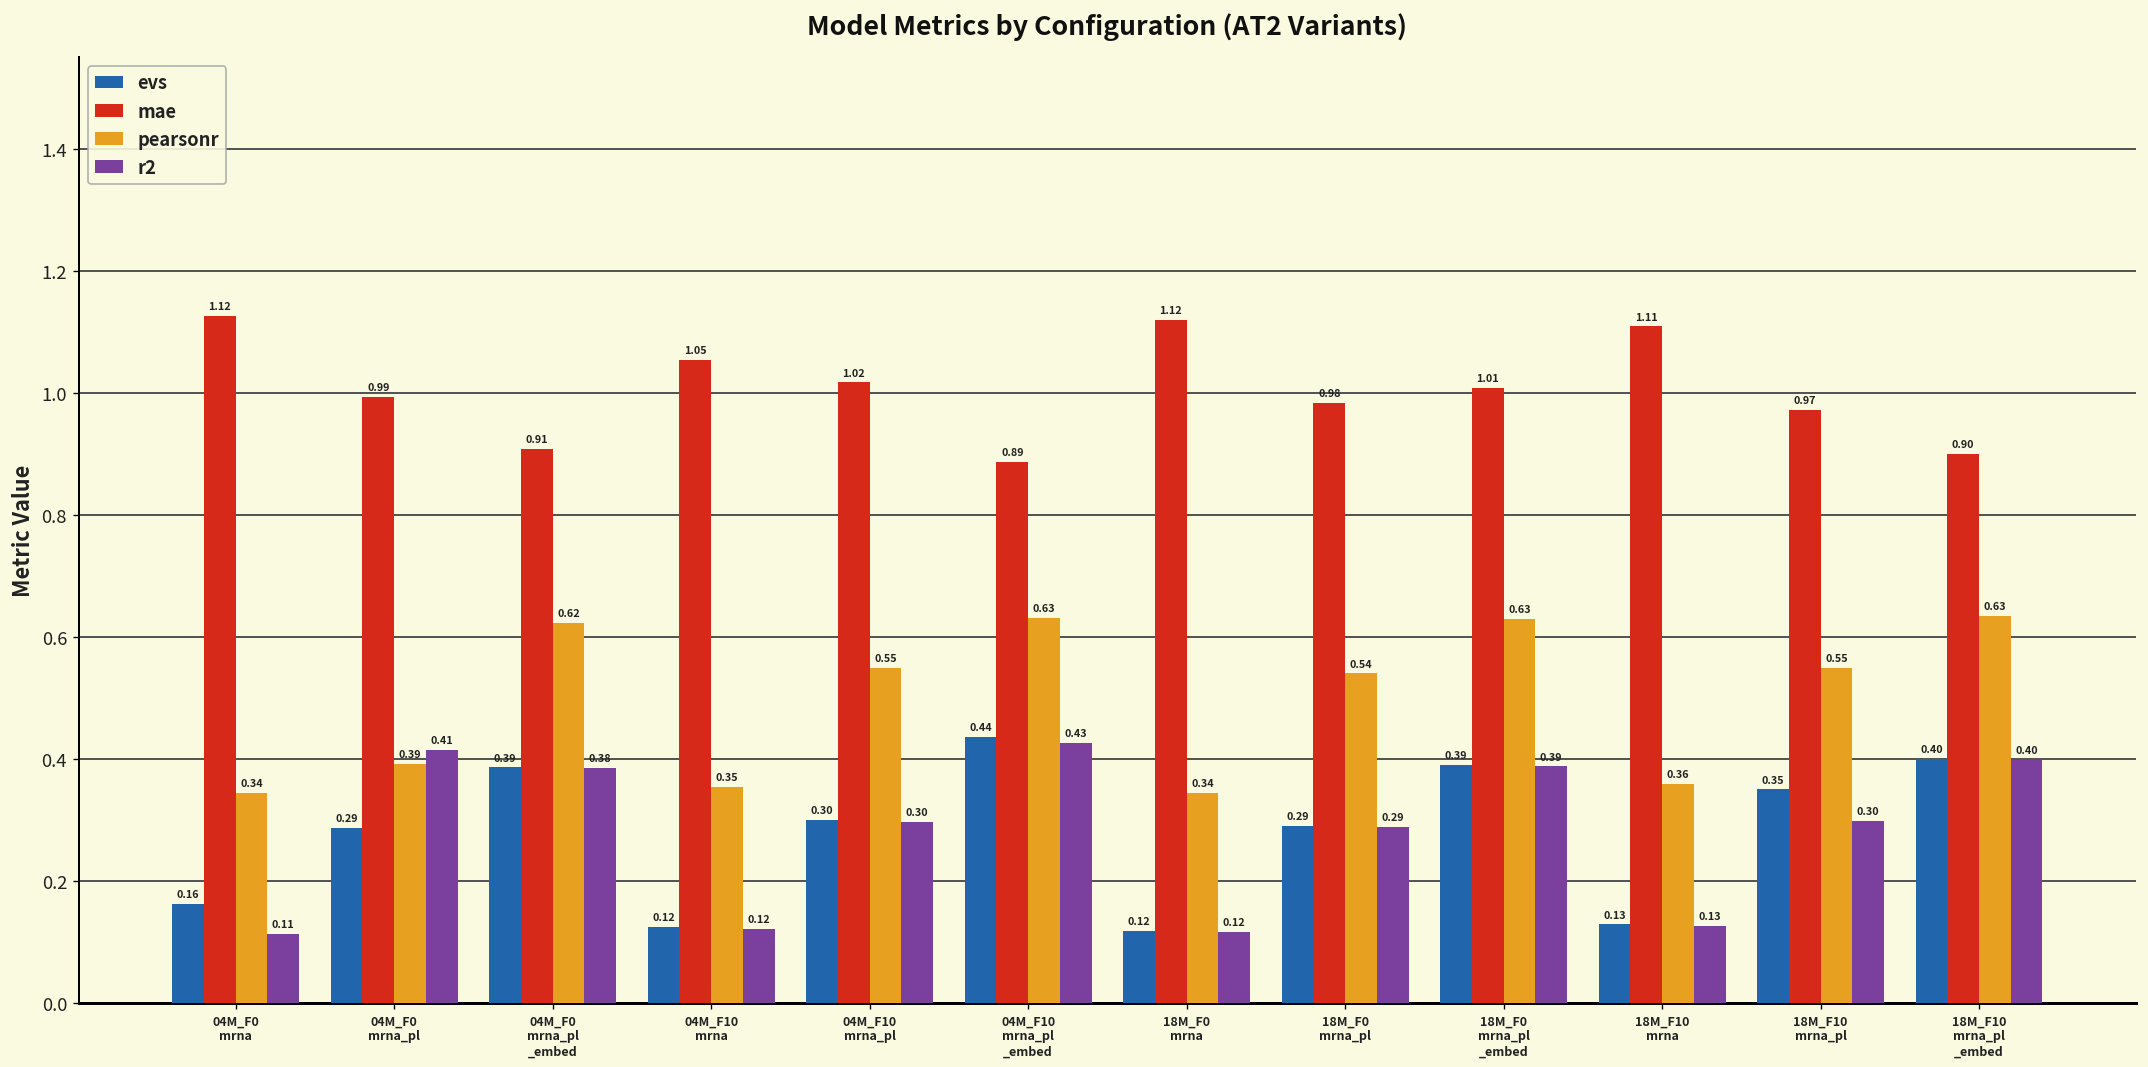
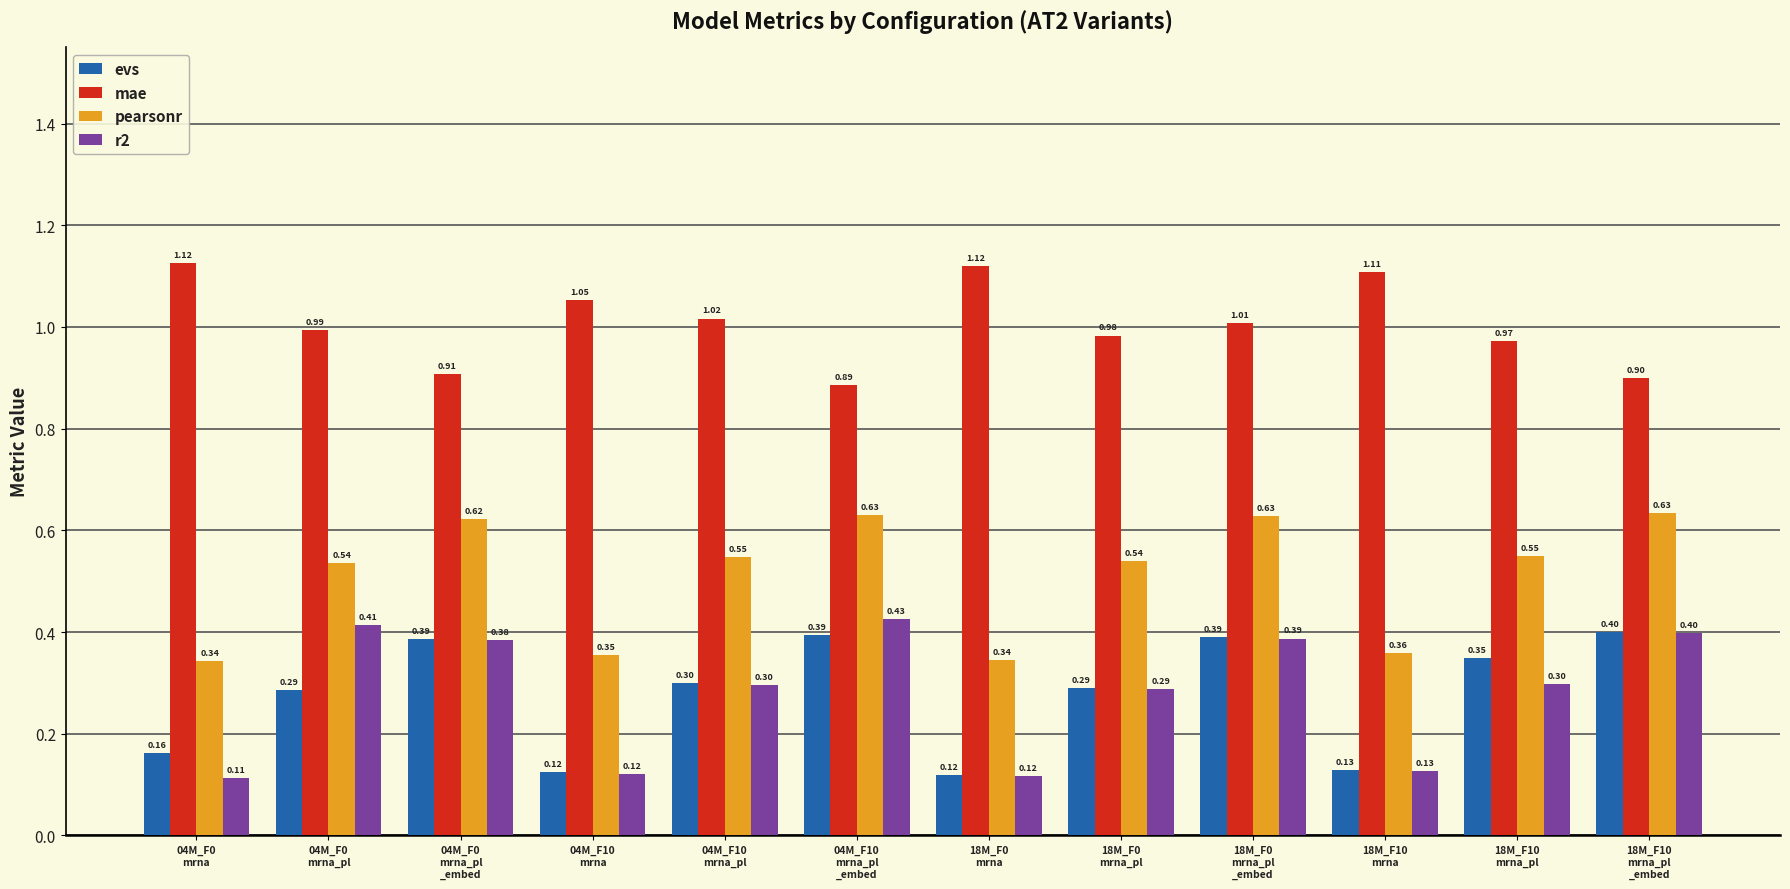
pearsonr, 04M_F0 mrna_pl: 0.39 -> 0.54
evs, 04M_F10 mrna_pl _embed: 0.44 -> 0.39
